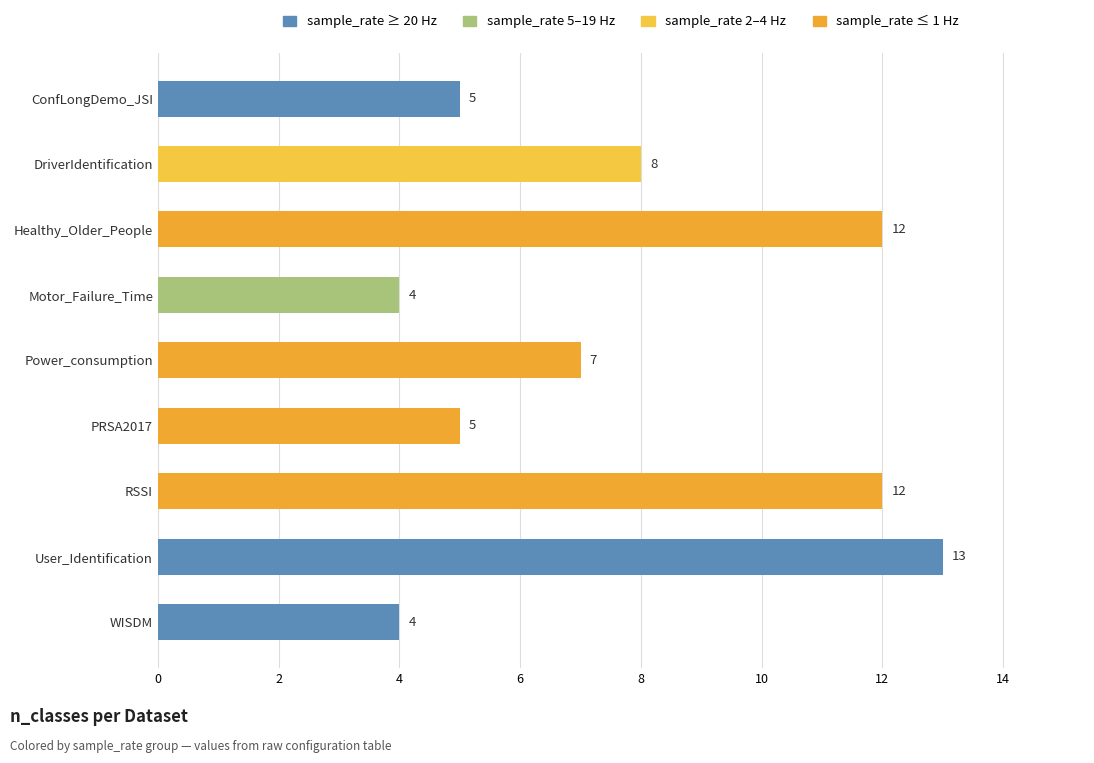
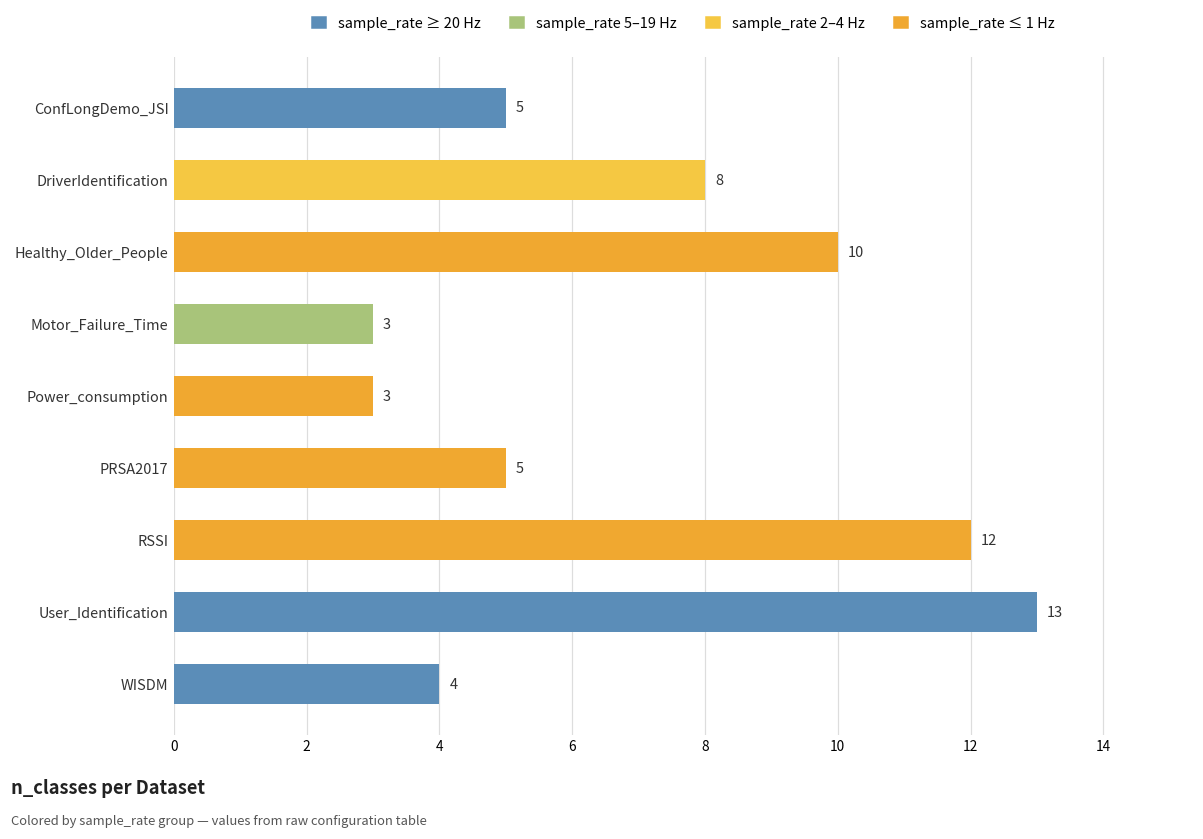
Healthy_Older_People: 12 -> 10
Motor_Failure_Time: 4 -> 3
Power_consumption: 7 -> 3
